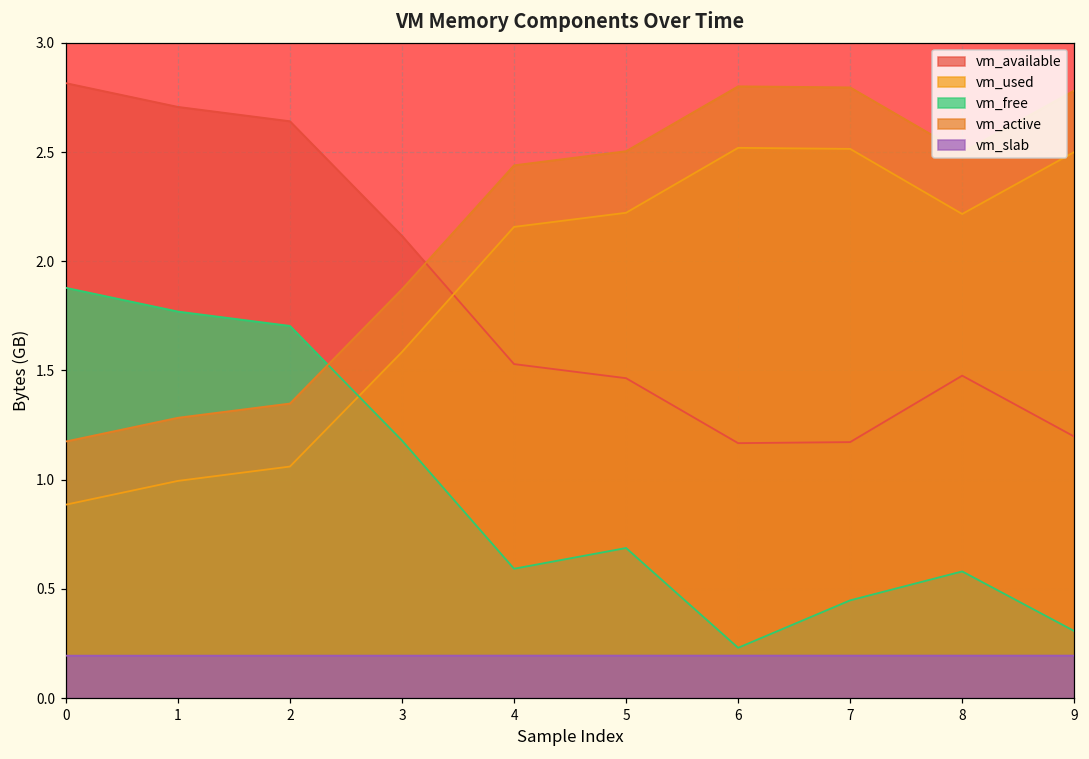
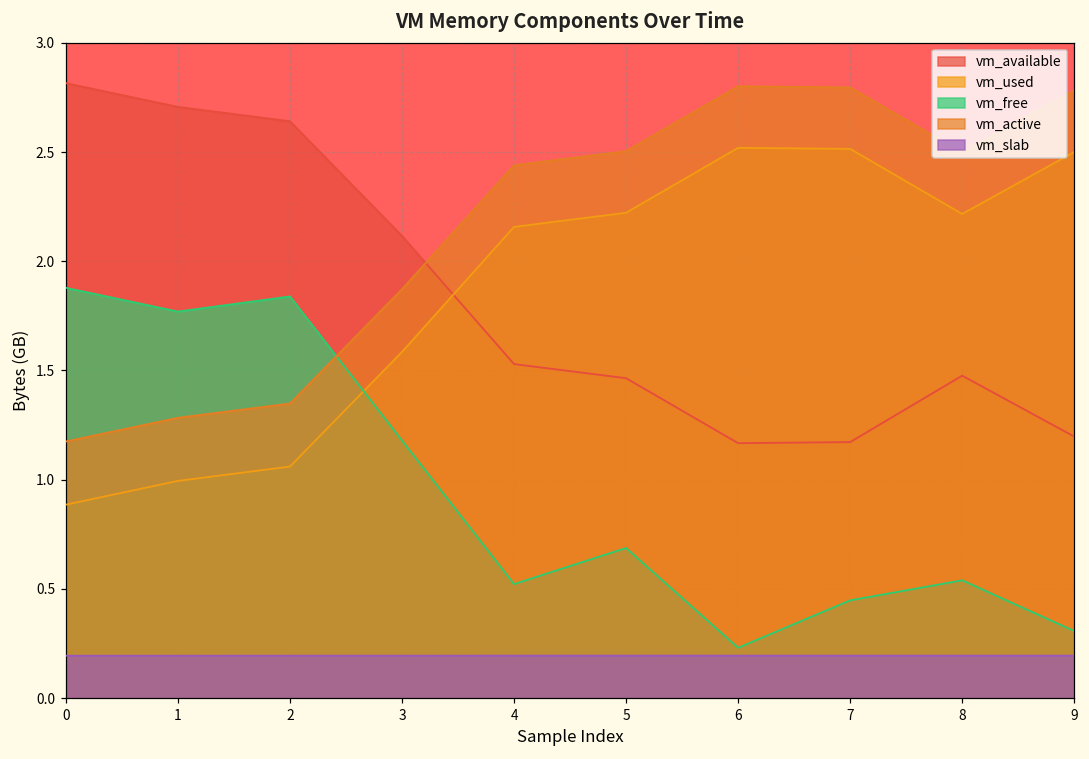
vm_free, 2: 1.70 -> 1.84
vm_free, 4: 0.59 -> 0.52
vm_free, 8: 0.58 -> 0.54
